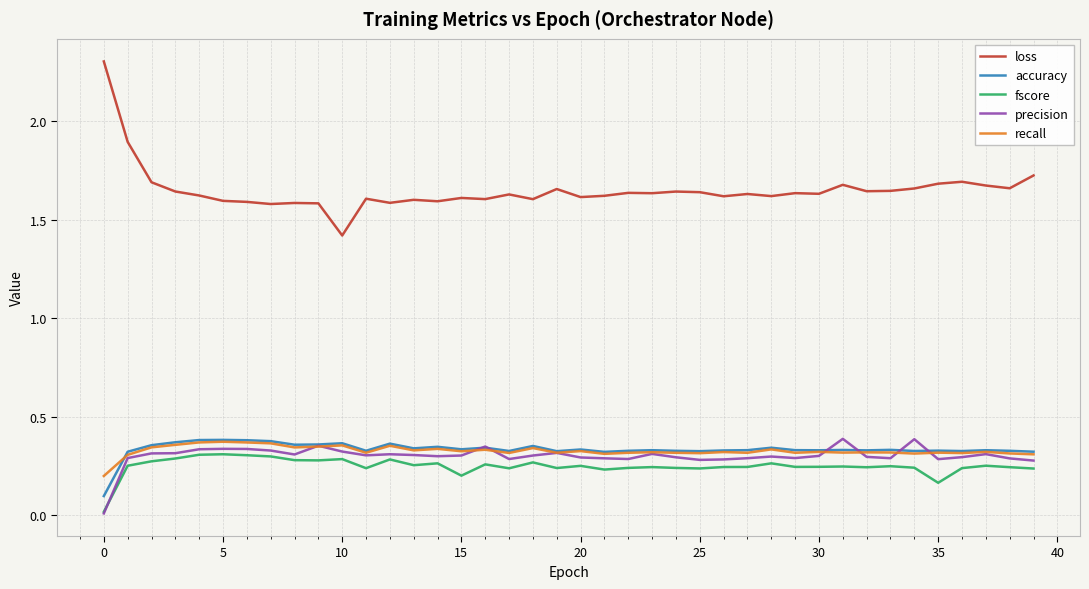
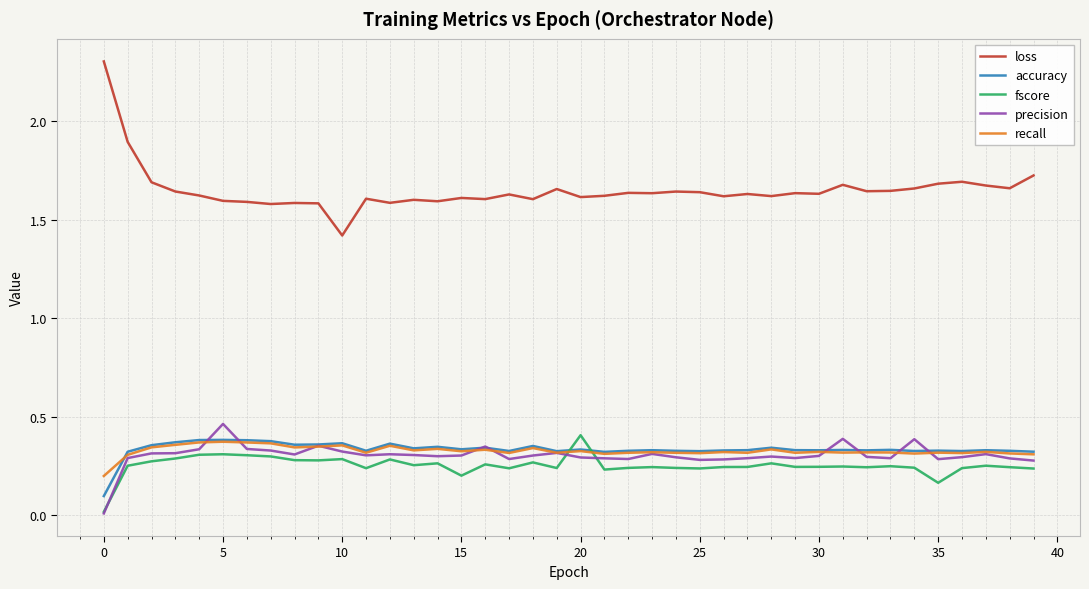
precision, 5: 0.34 -> 0.46
fscore, 20: 0.25 -> 0.41
